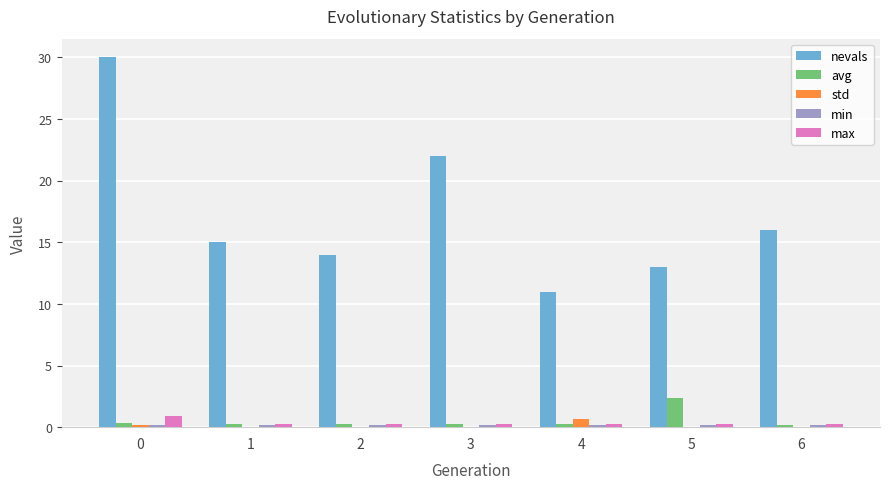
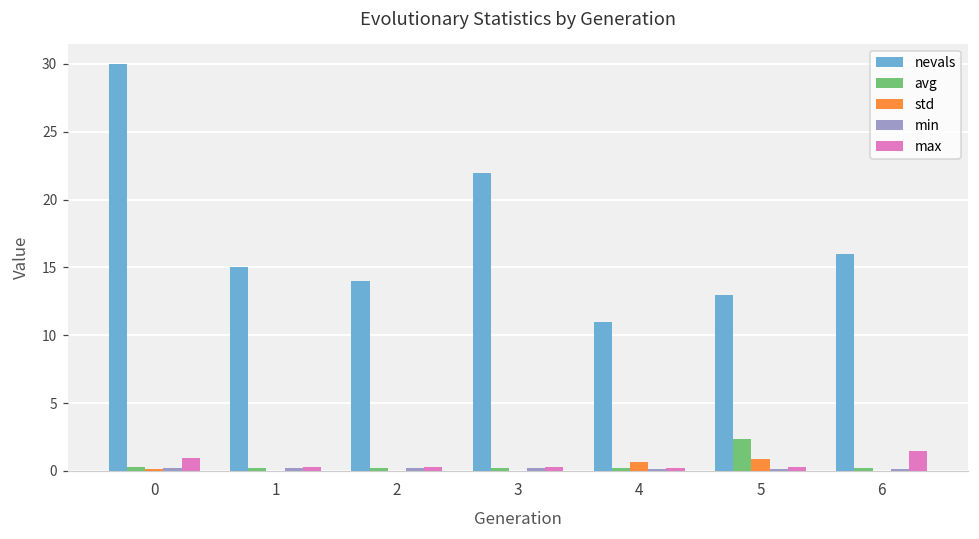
std, 5: 0.0 -> 0.9
max, 6: 0.3 -> 1.4
